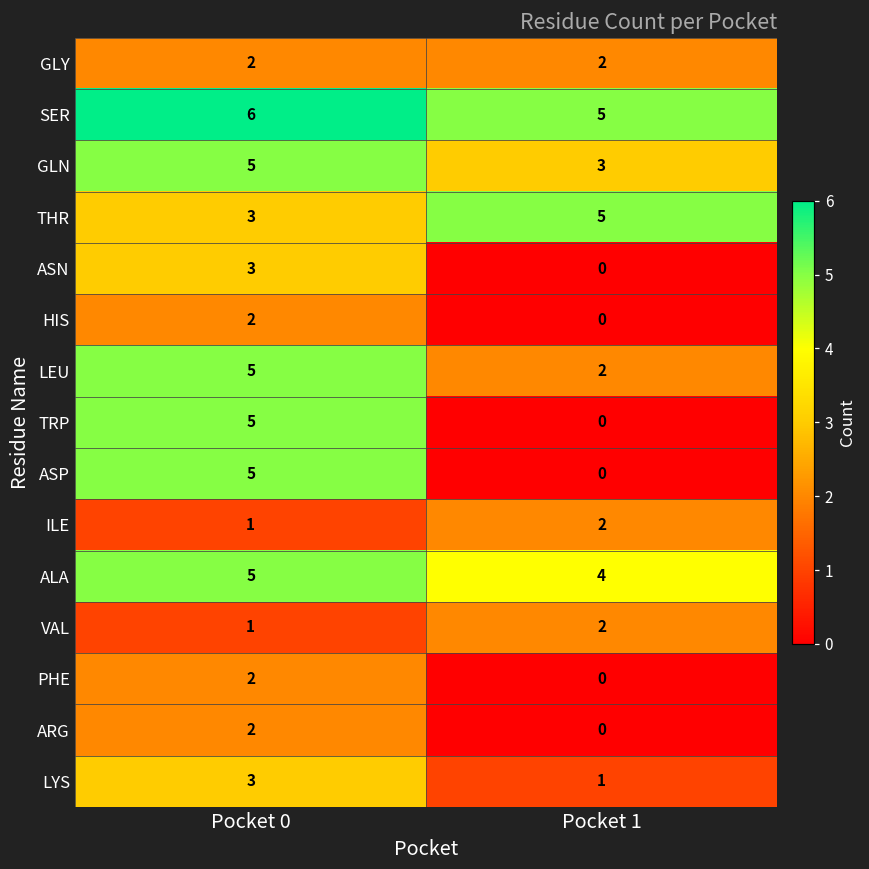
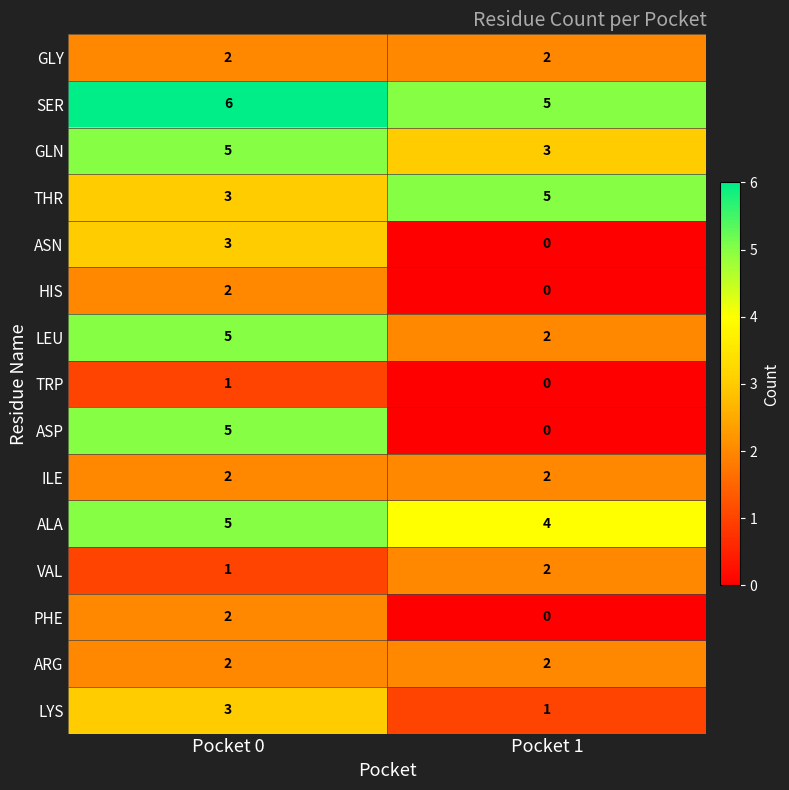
TRP, Pocket 0: 5 -> 1
ILE, Pocket 0: 1 -> 2
ARG, Pocket 1: 0 -> 2
